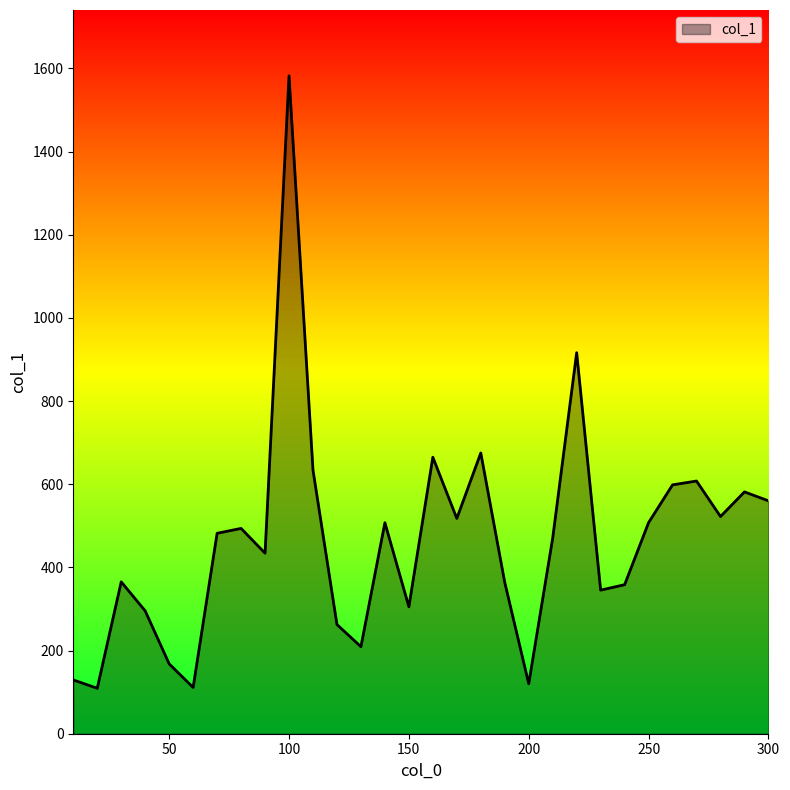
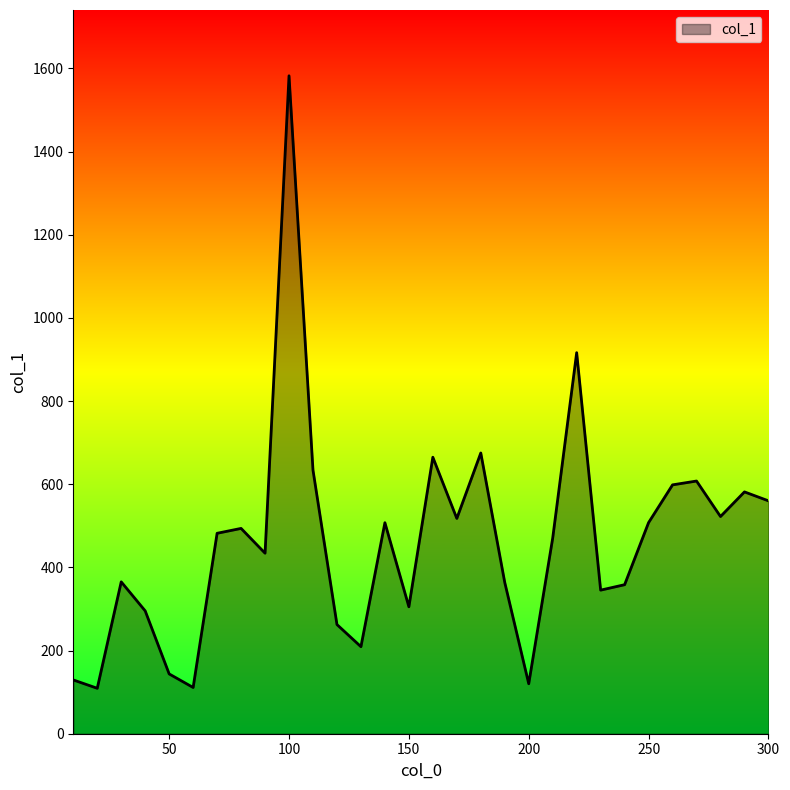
50: 170 -> 140
